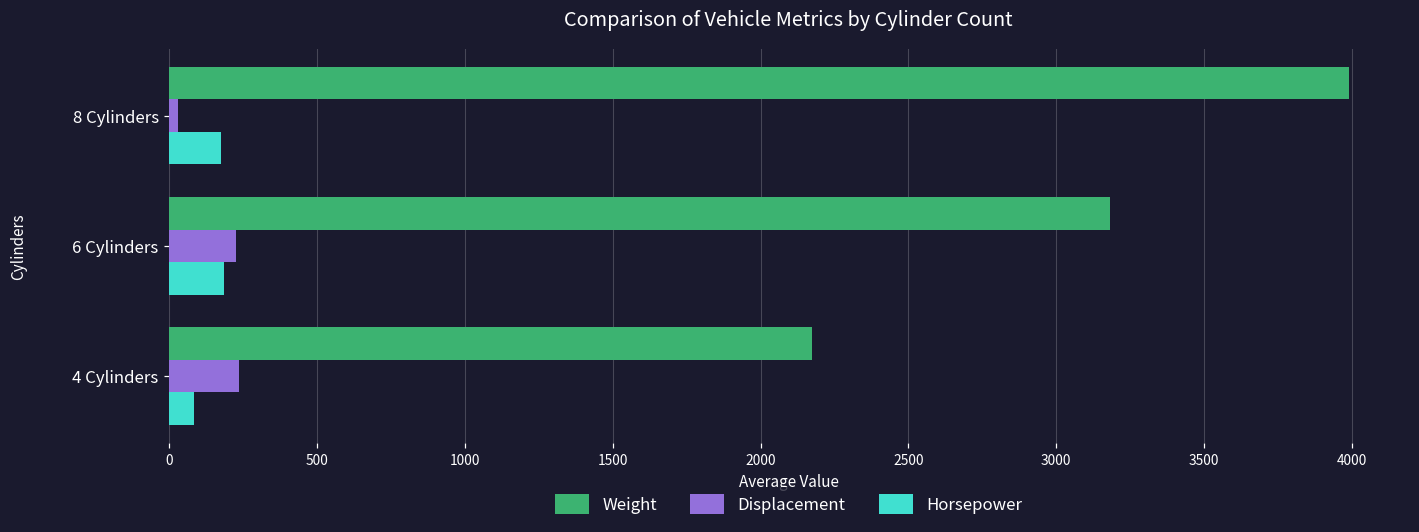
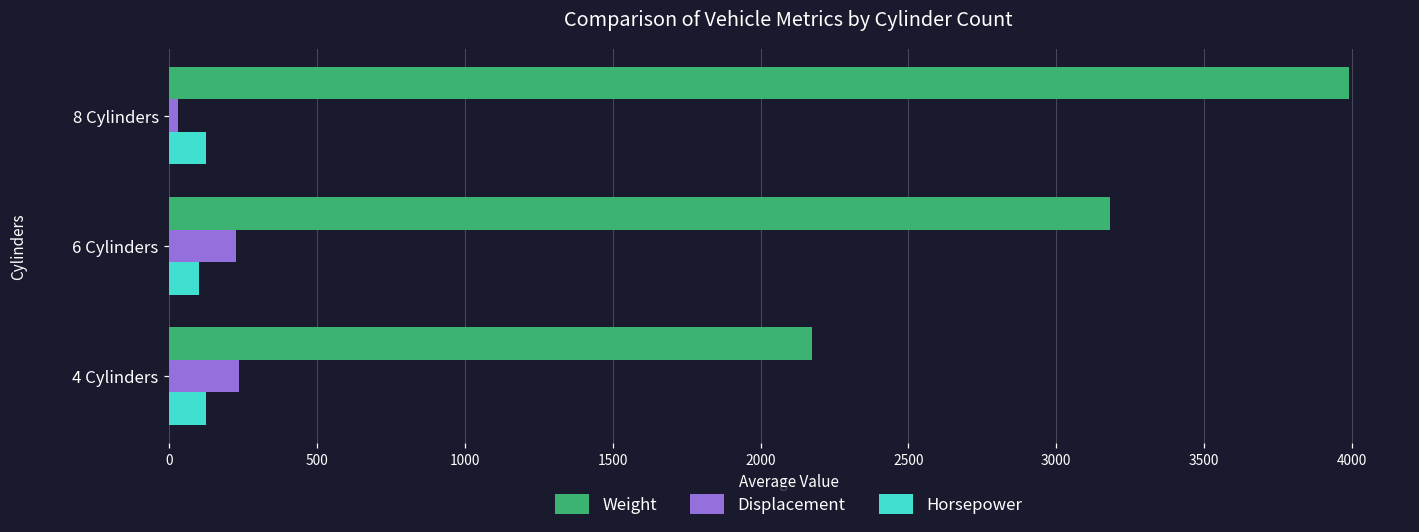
Horsepower, 8 Cylinders: 180 -> 130
Horsepower, 6 Cylinders: 190 -> 100
Horsepower, 4 Cylinders: 80 -> 120
